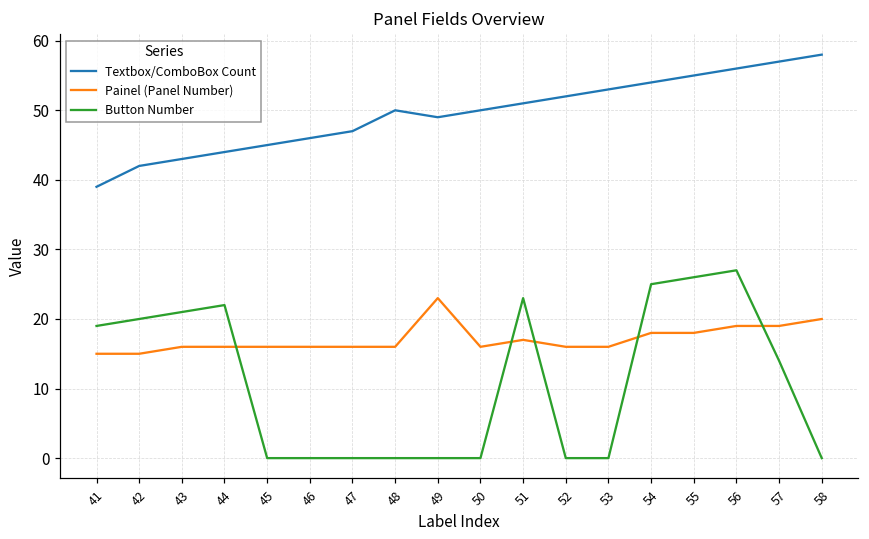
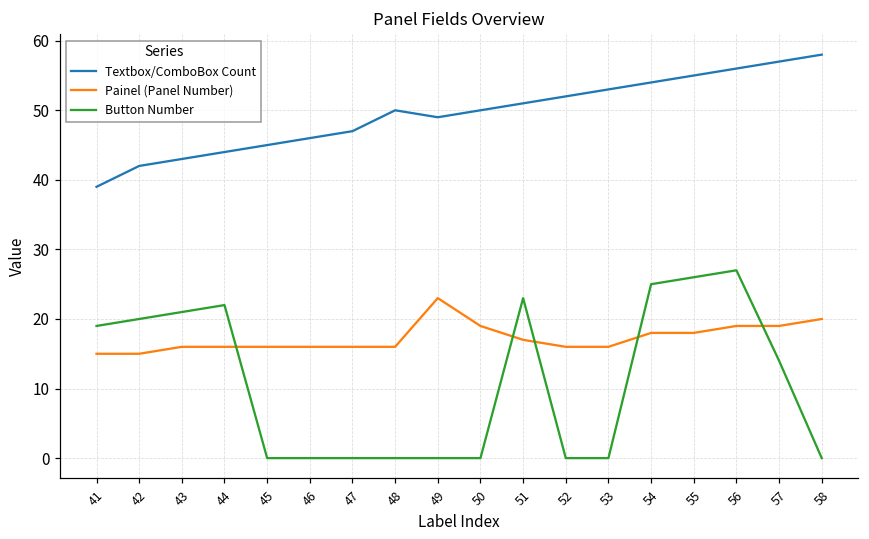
Painel (Panel Number), 50: 16 -> 19
